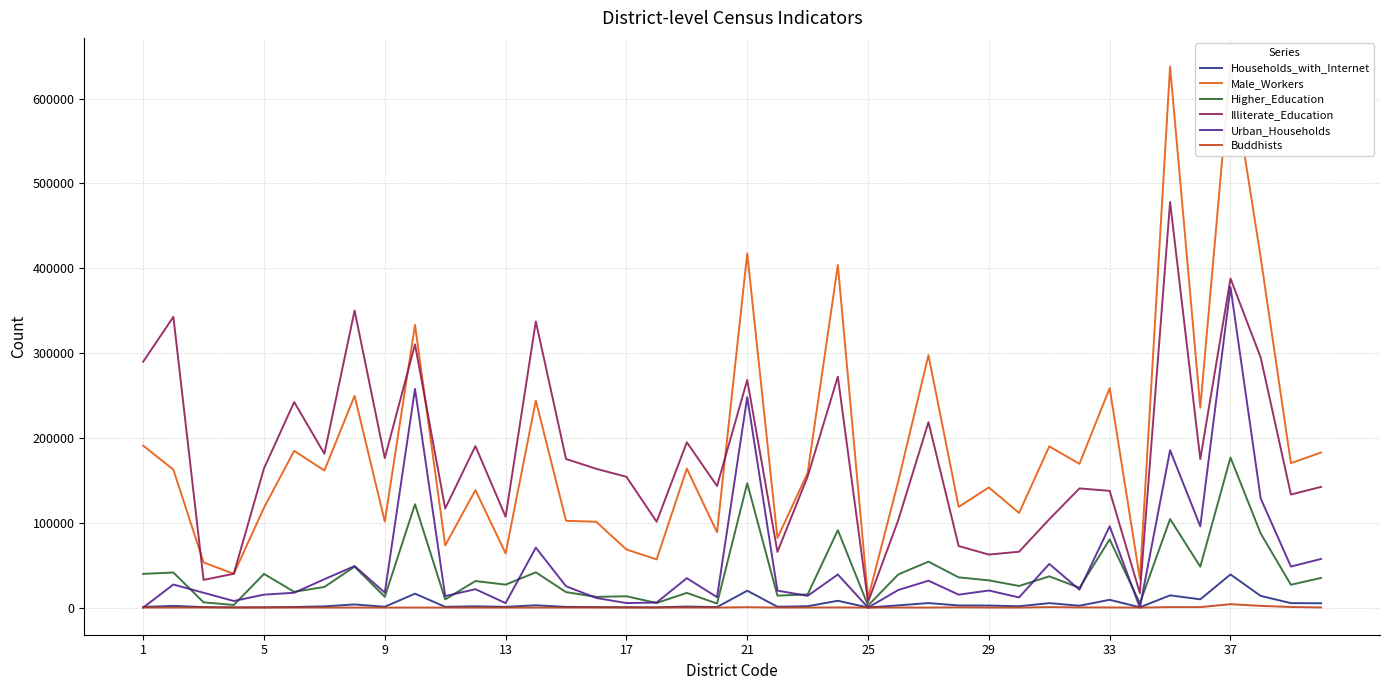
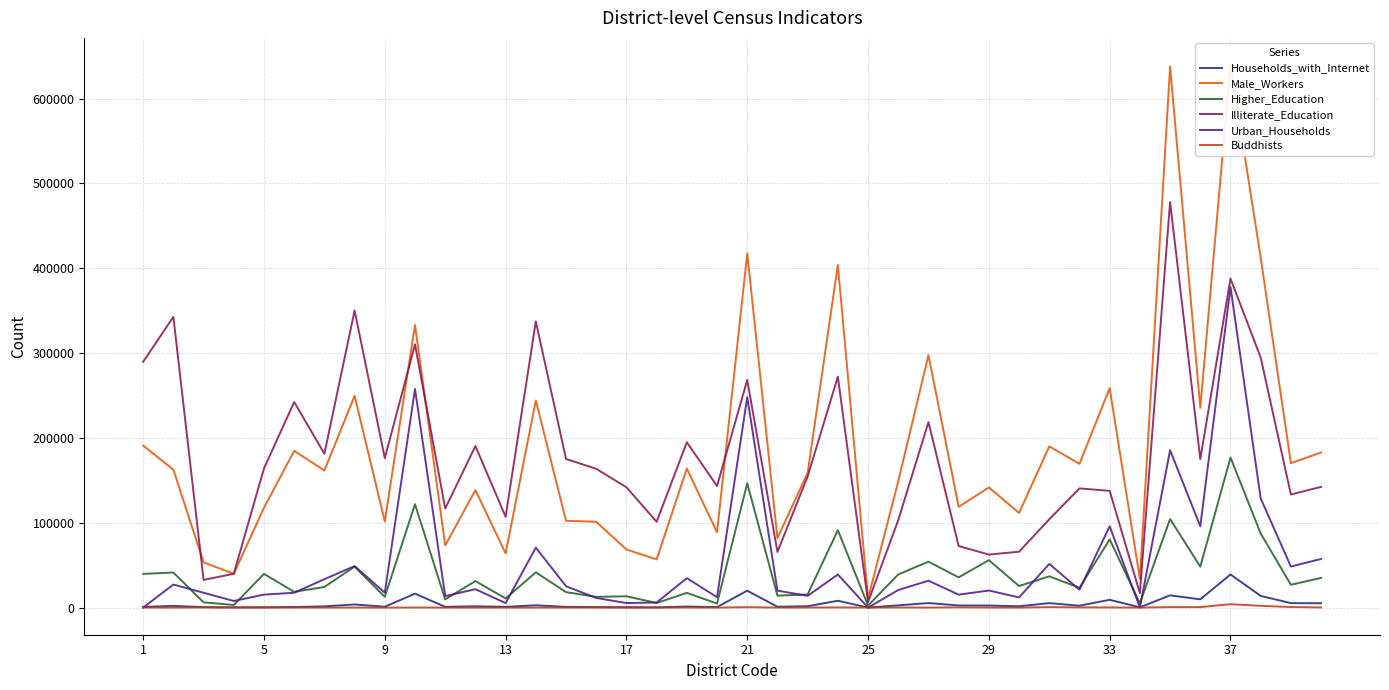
Higher_Education, 13: 30000 -> 10000
Illiterate_Education, 17: 150000 -> 140000
Higher_Education, 29: 30000 -> 60000
